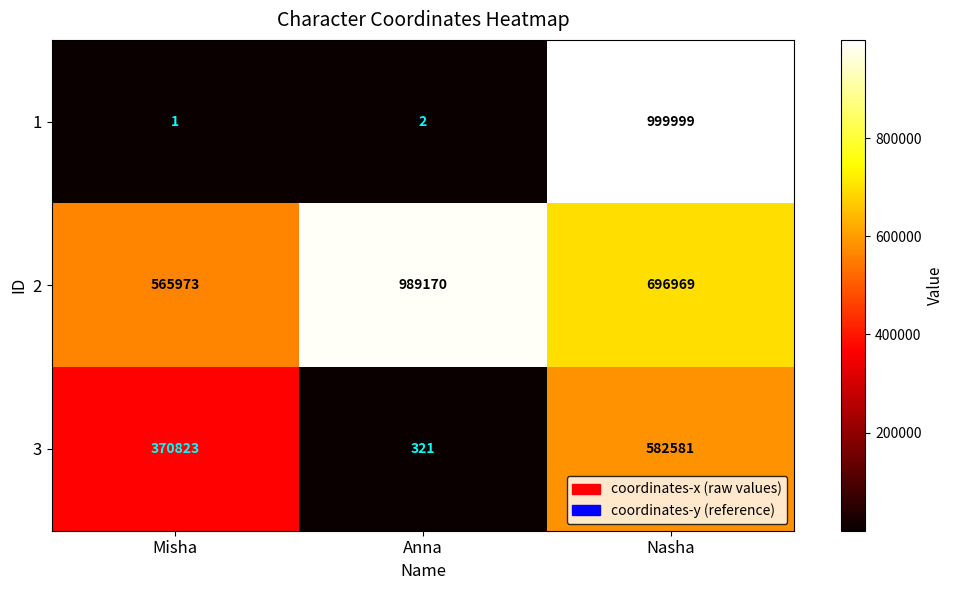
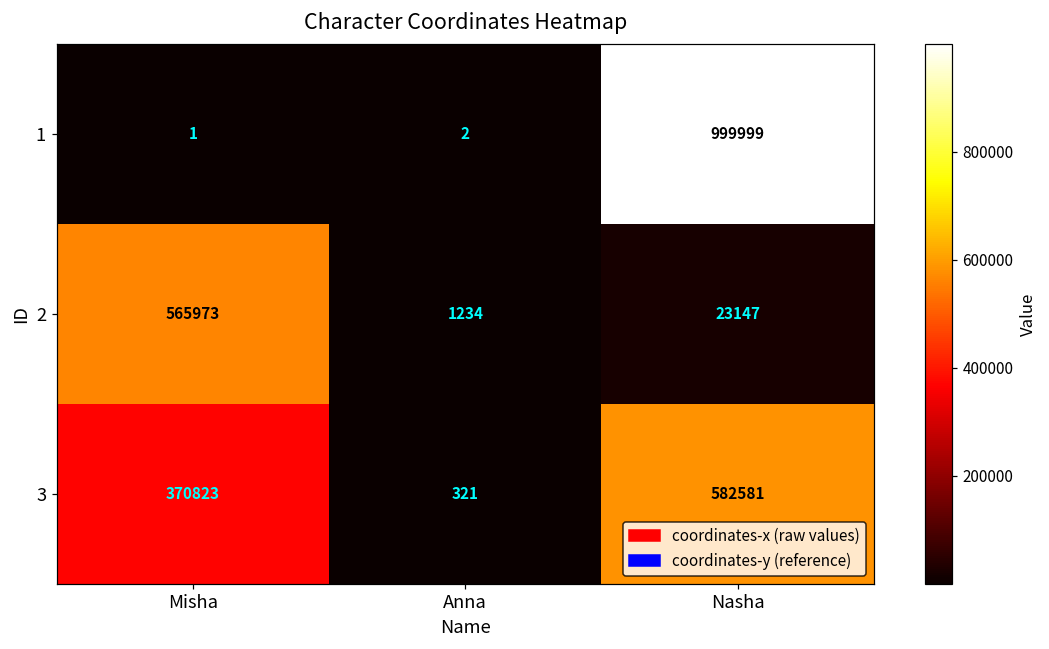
2, Anna: 989170 -> 1234
2, Nasha: 696969 -> 23147
